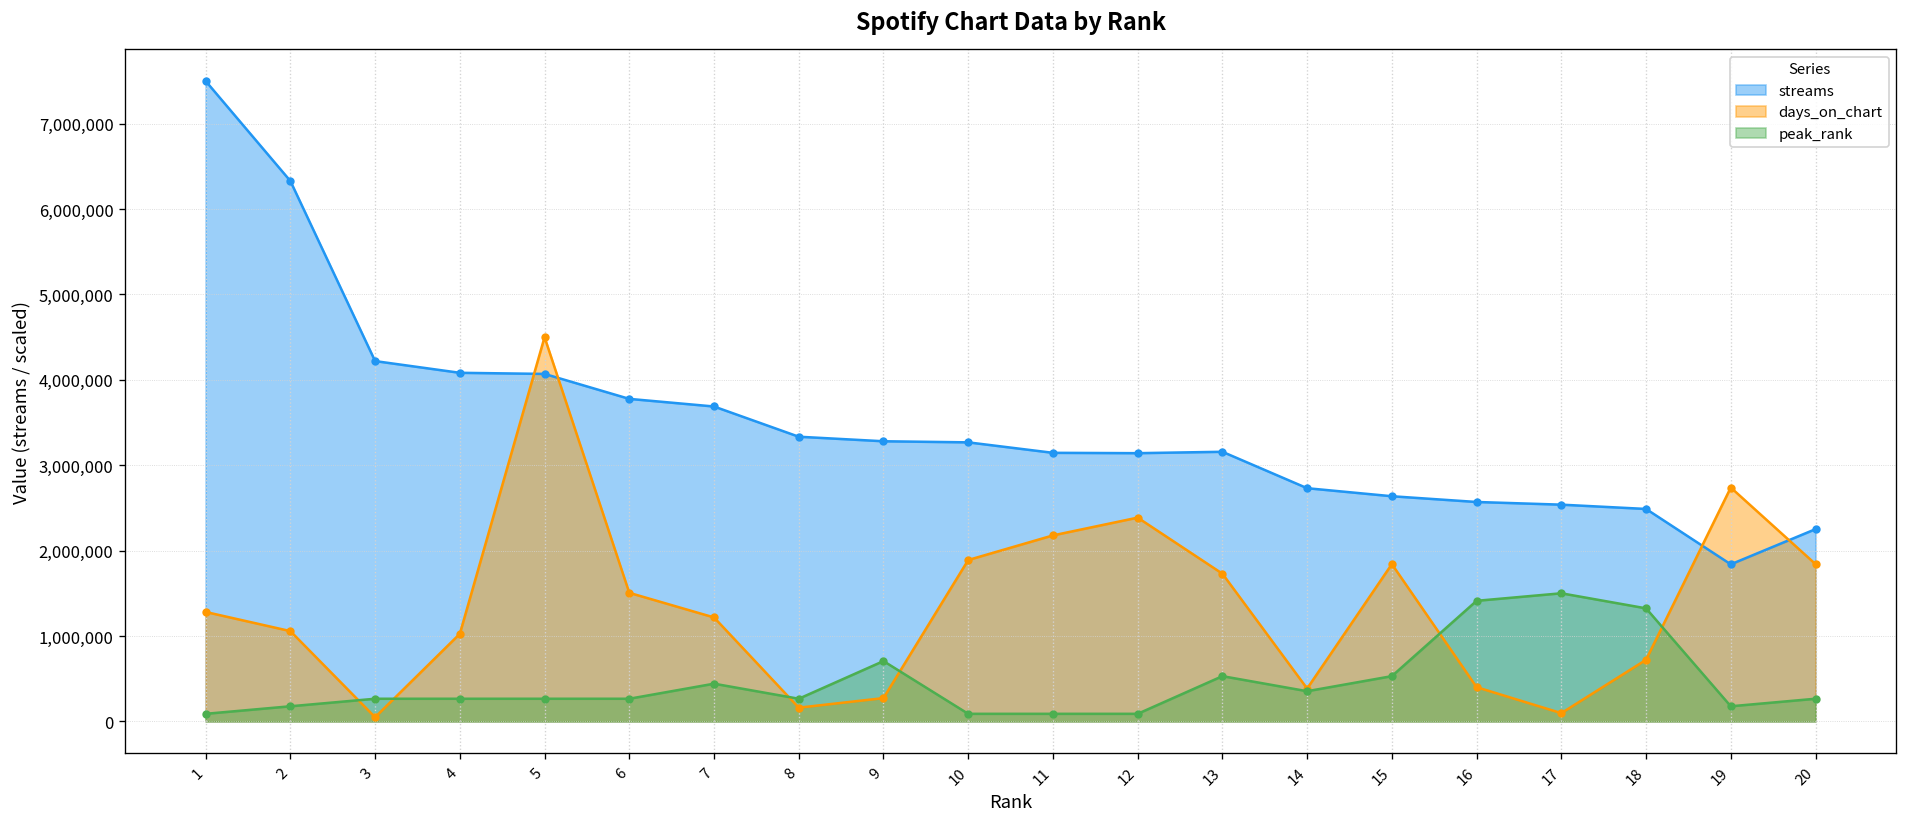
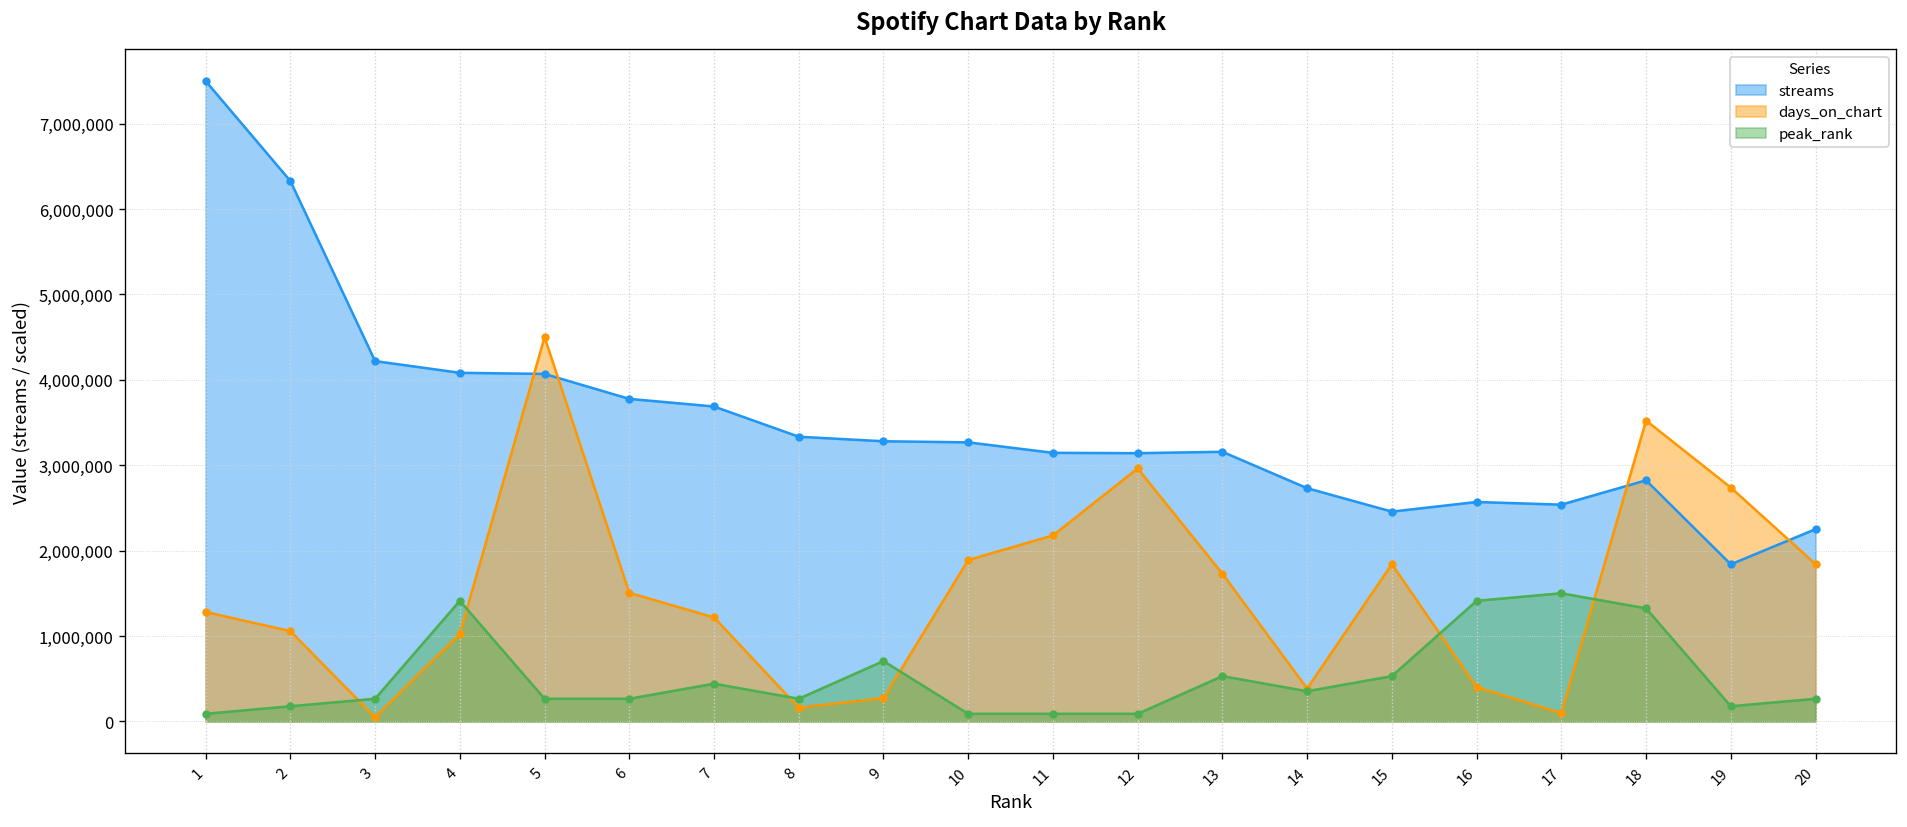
peak_rank, 4: 300,000 -> 1,400,000
days_on_chart, 12: 2,400,000 -> 3,000,000
streams, 15: 2,600,000 -> 2,500,000
streams, 18: 2,500,000 -> 2,800,000
days_on_chart, 18: 700,000 -> 3,500,000
